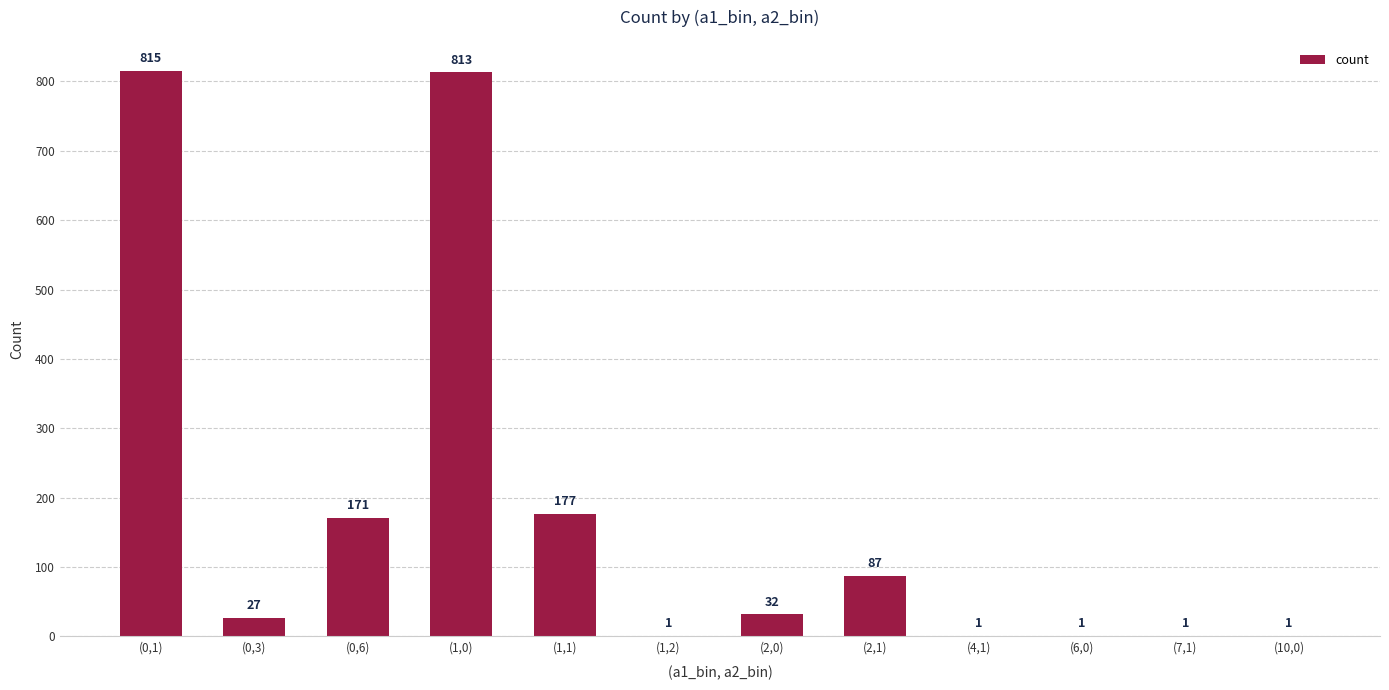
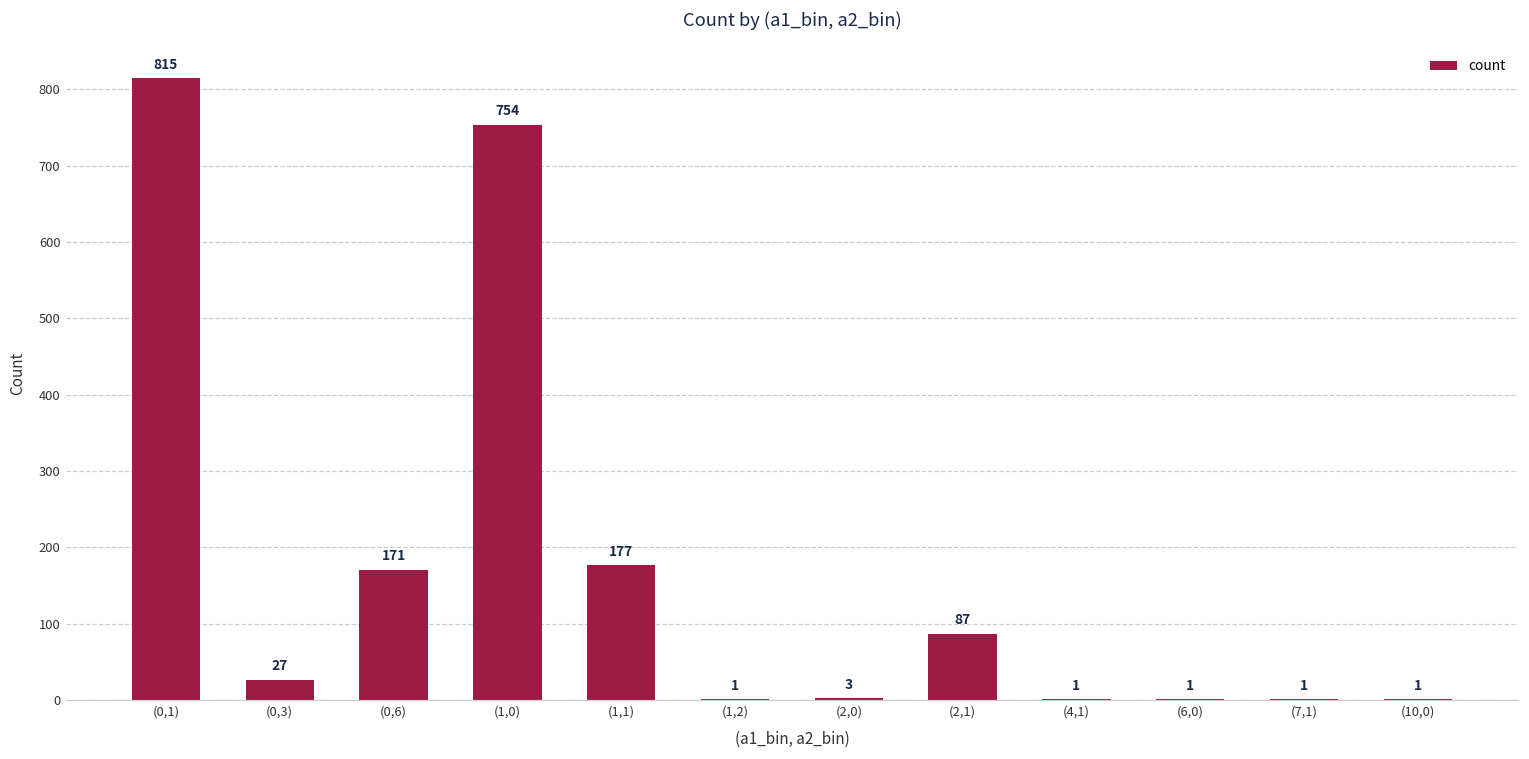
(1,0): 813 -> 754
(2,0): 32 -> 3
